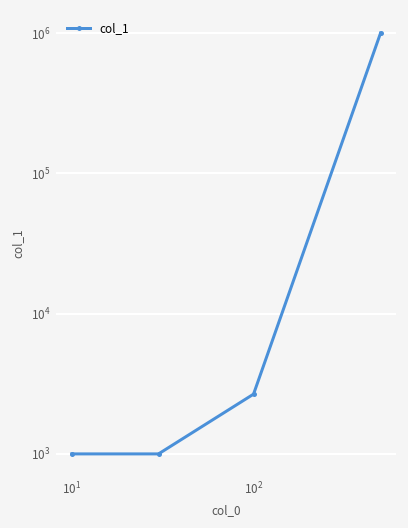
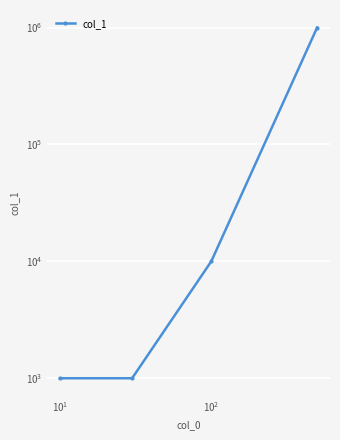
10^2: 2700 -> 10000
